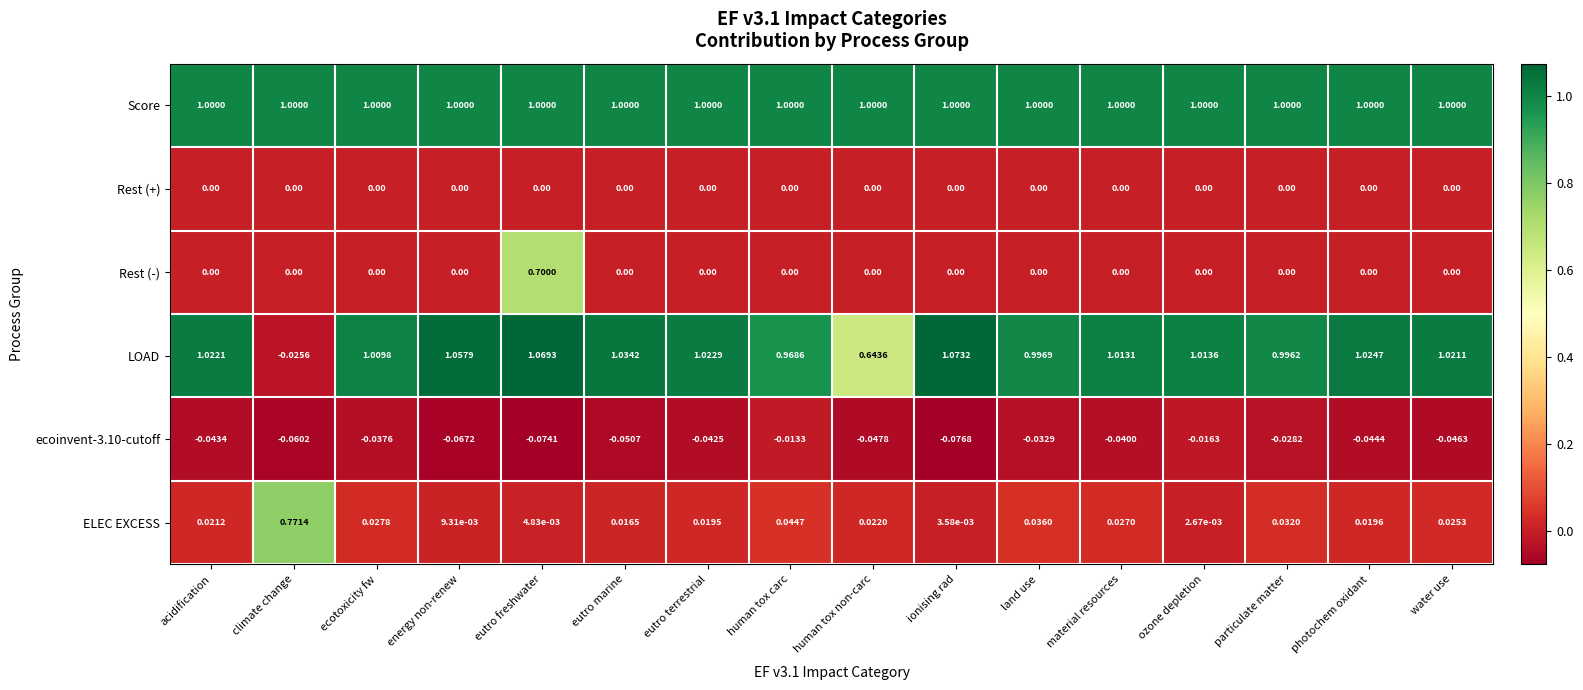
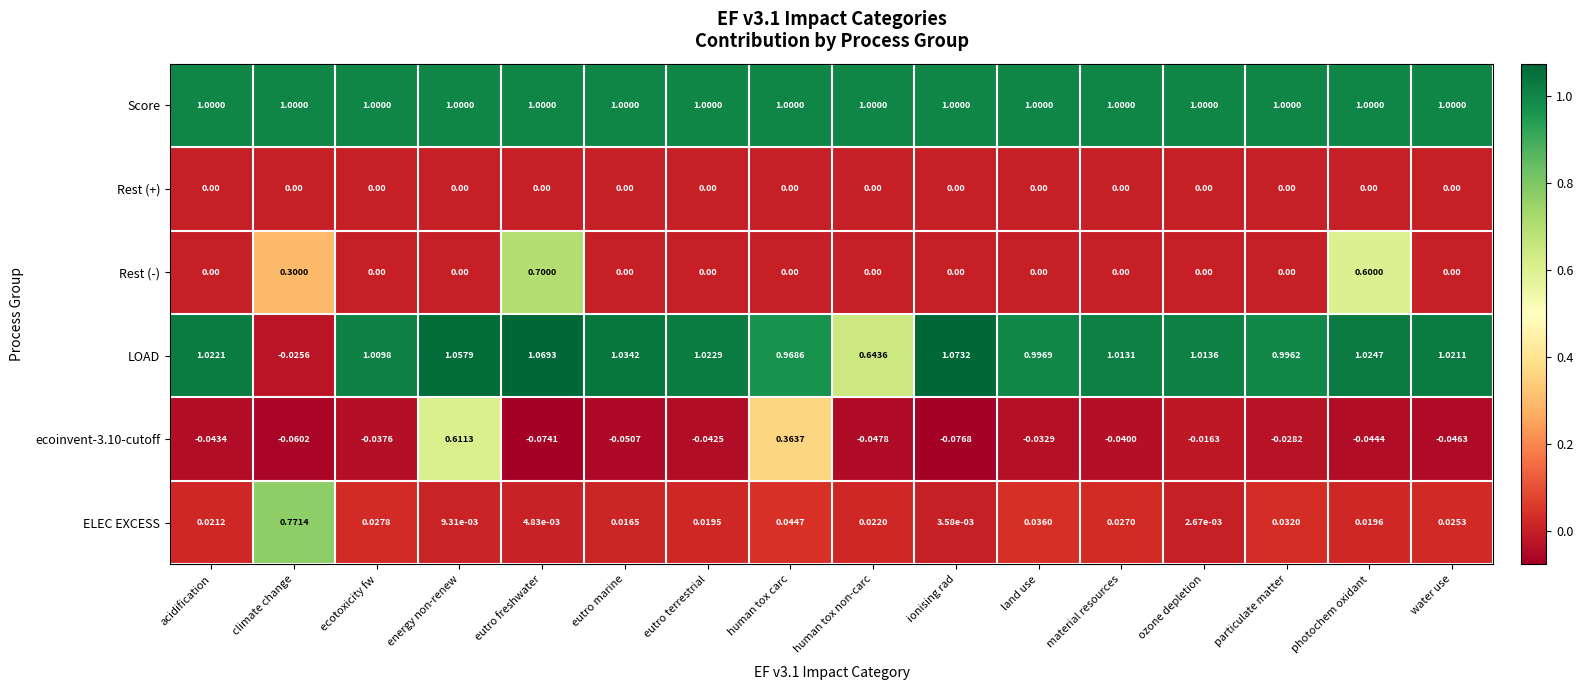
Rest (-), climate change: 0.00 -> 0.3000
Rest (-), photochem oxidant: 0.00 -> 0.6000
ecoinvent-3.10-cutoff, energy non-renew: -0.0672 -> 0.6113
ecoinvent-3.10-cutoff, human tox carc: -0.0133 -> 0.3637
